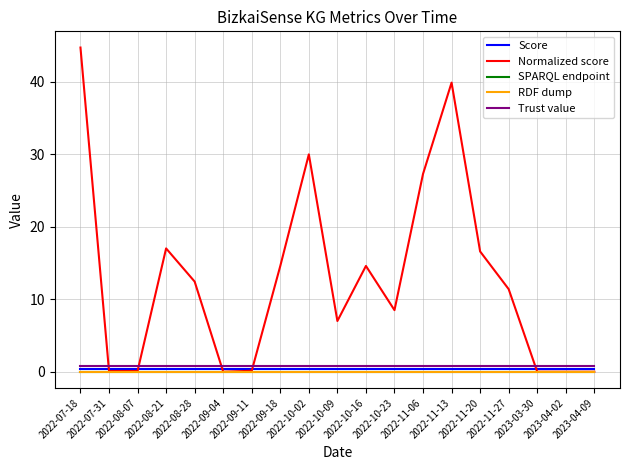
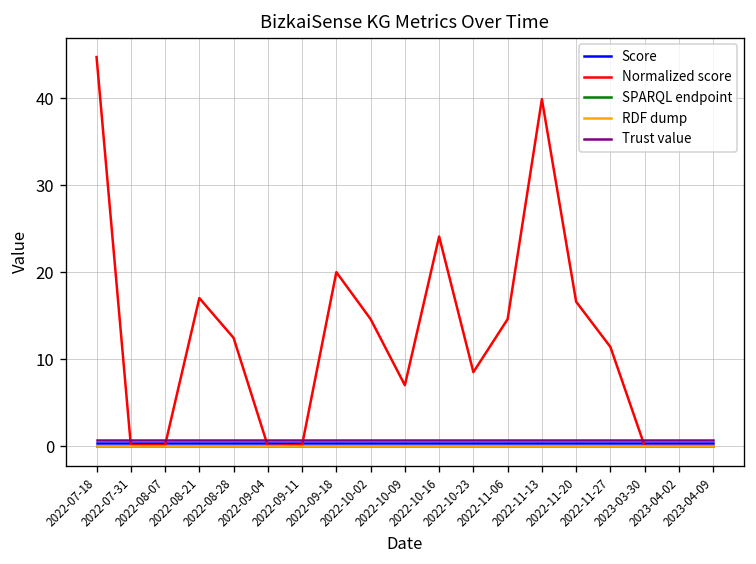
Normalized score, 2022-09-18: 15 -> 20
Normalized score, 2022-10-02: 30 -> 15
Normalized score, 2022-10-16: 15 -> 24
Normalized score, 2022-11-06: 27 -> 15
